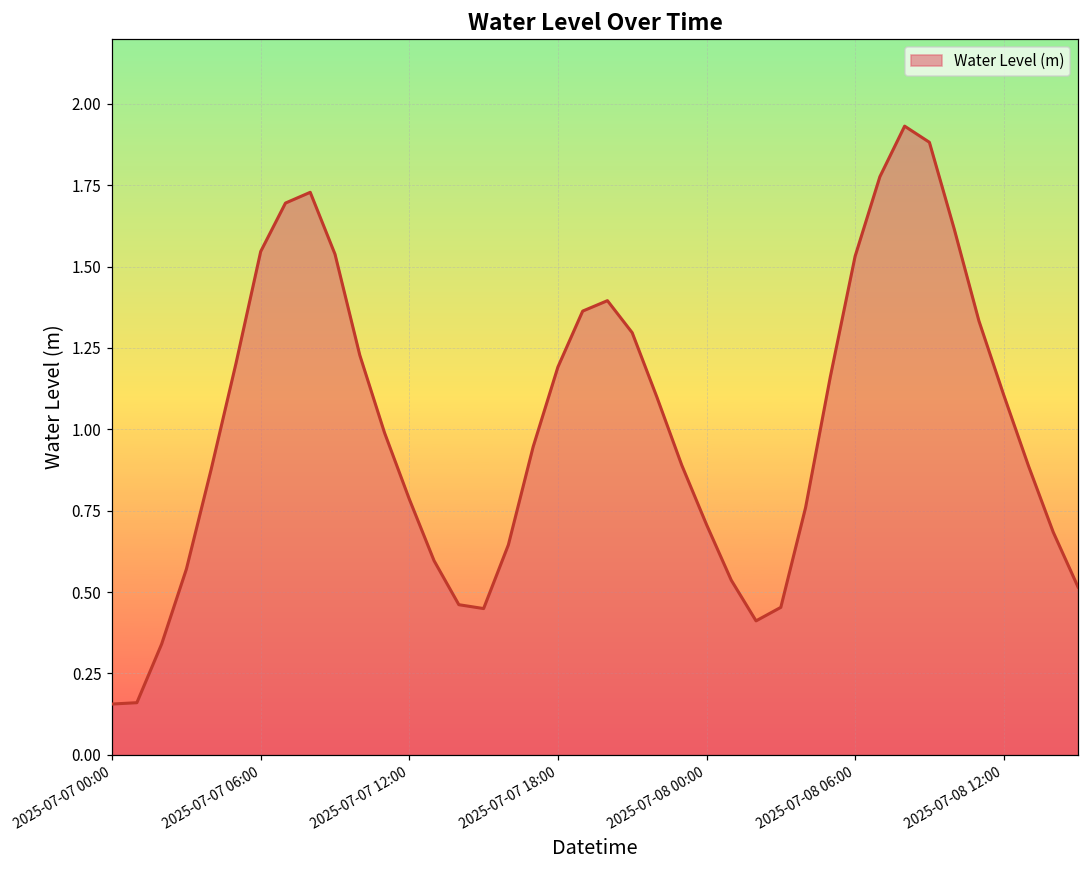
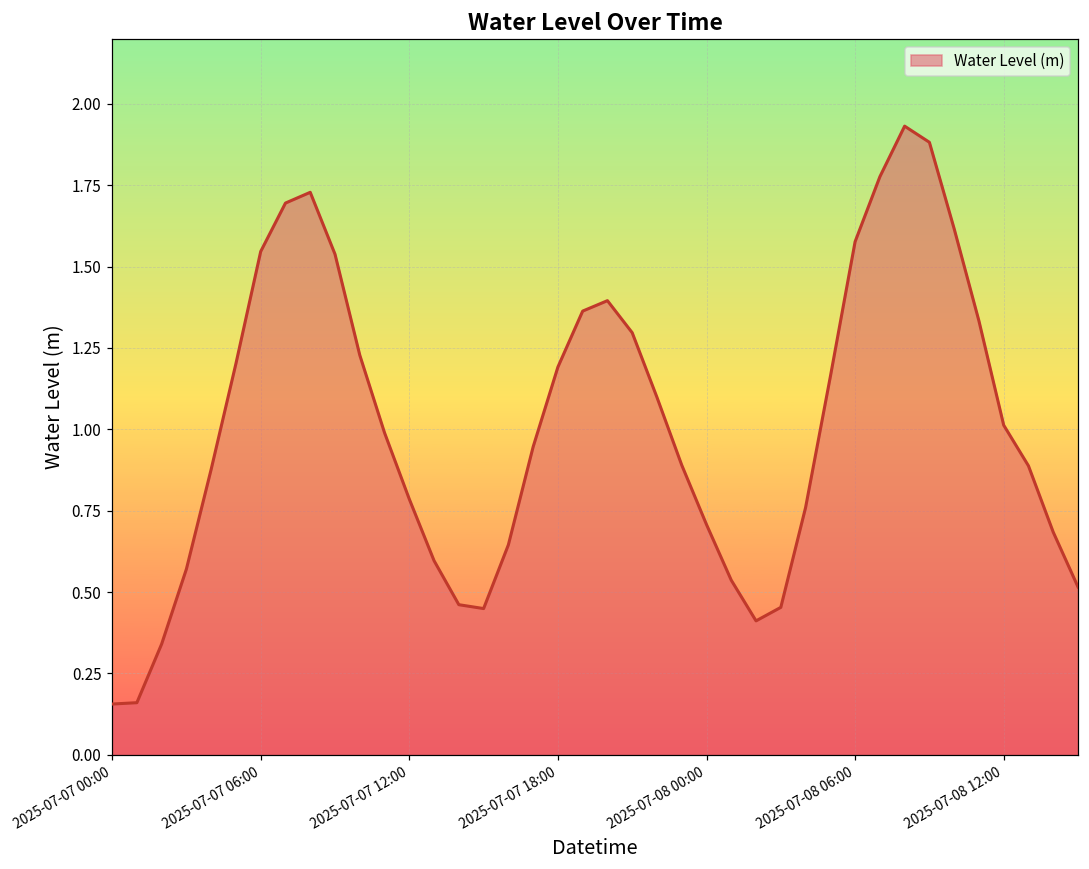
2025-07-08 06:00: 1.53 -> 1.58
2025-07-08 12:00: 1.11 -> 1.01
